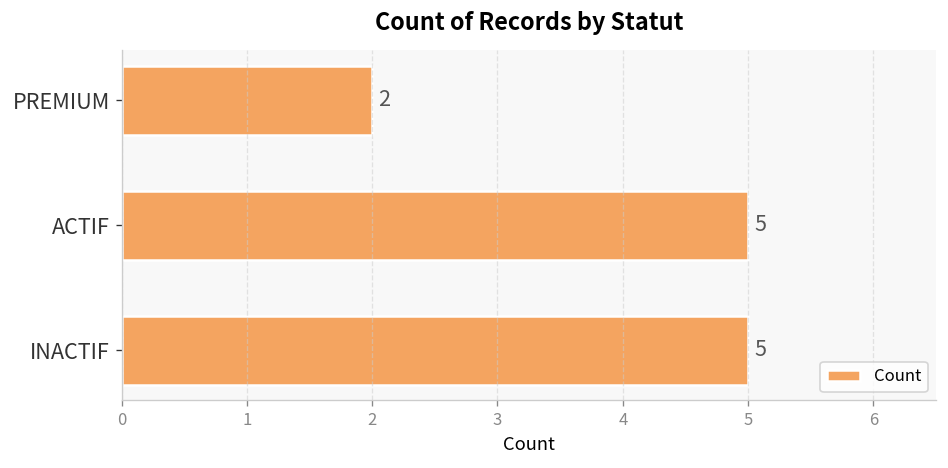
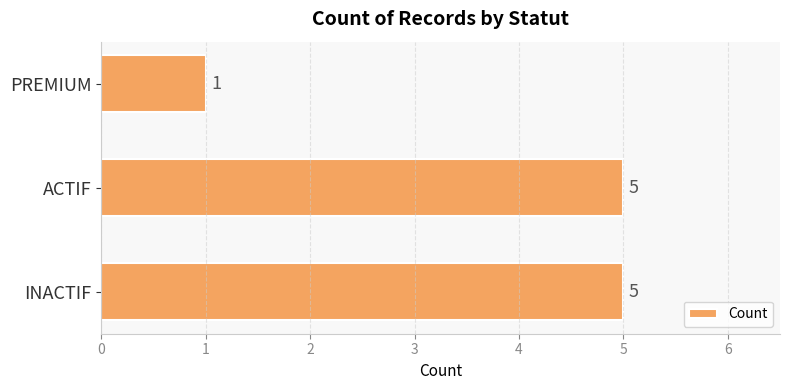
PREMIUM: 2 -> 1
